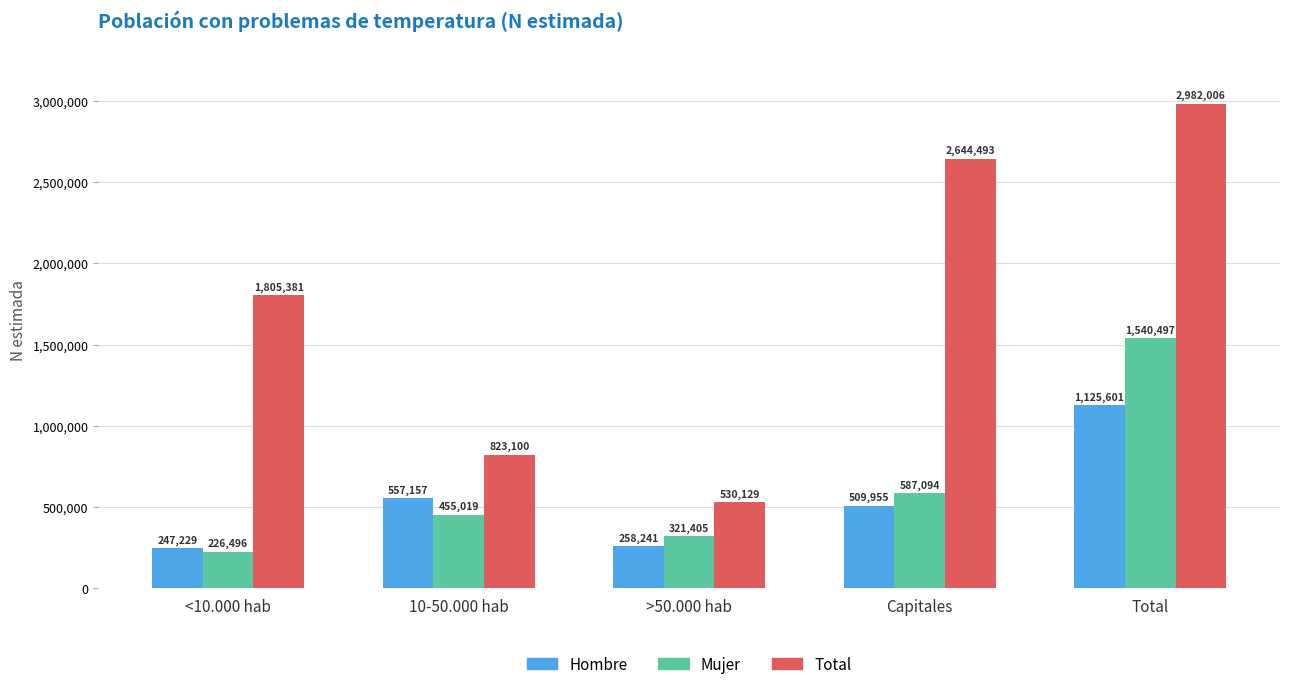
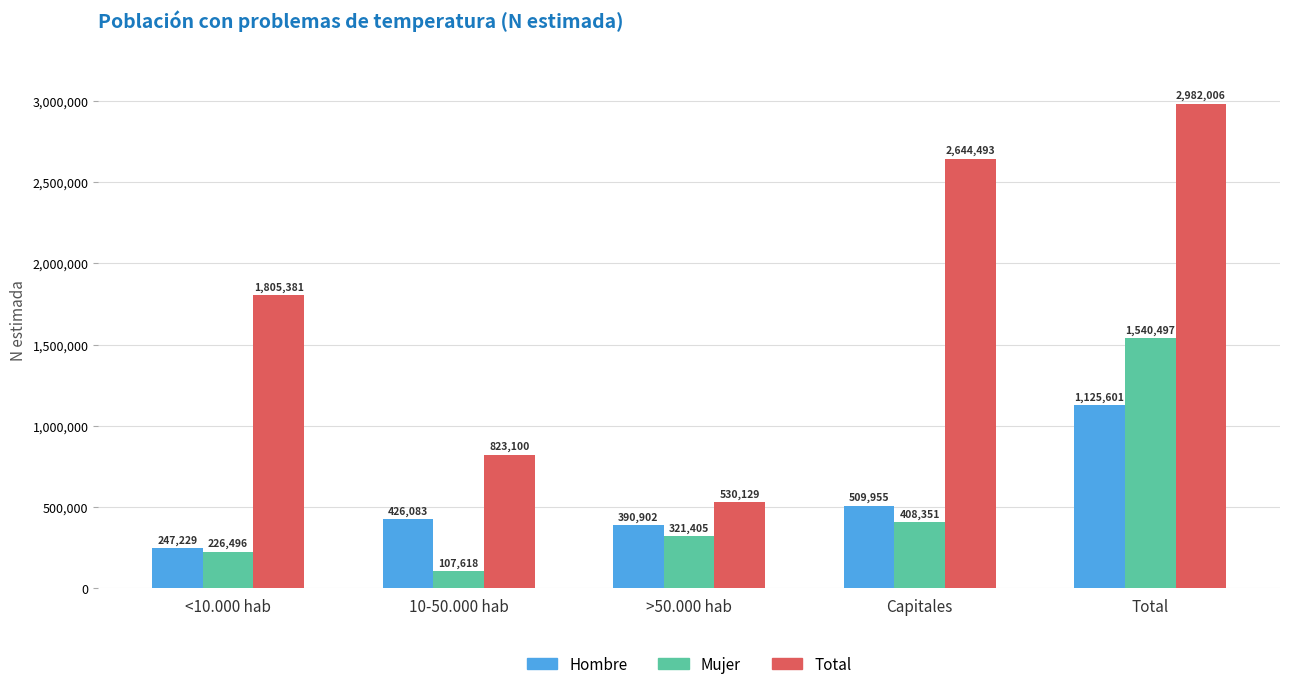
Hombre, 10-50.000 hab: 557,157 -> 426,083
Mujer, 10-50.000 hab: 455,019 -> 107,618
Hombre, >50.000 hab: 258,241 -> 390,902
Mujer, Capitales: 587,094 -> 408,351
